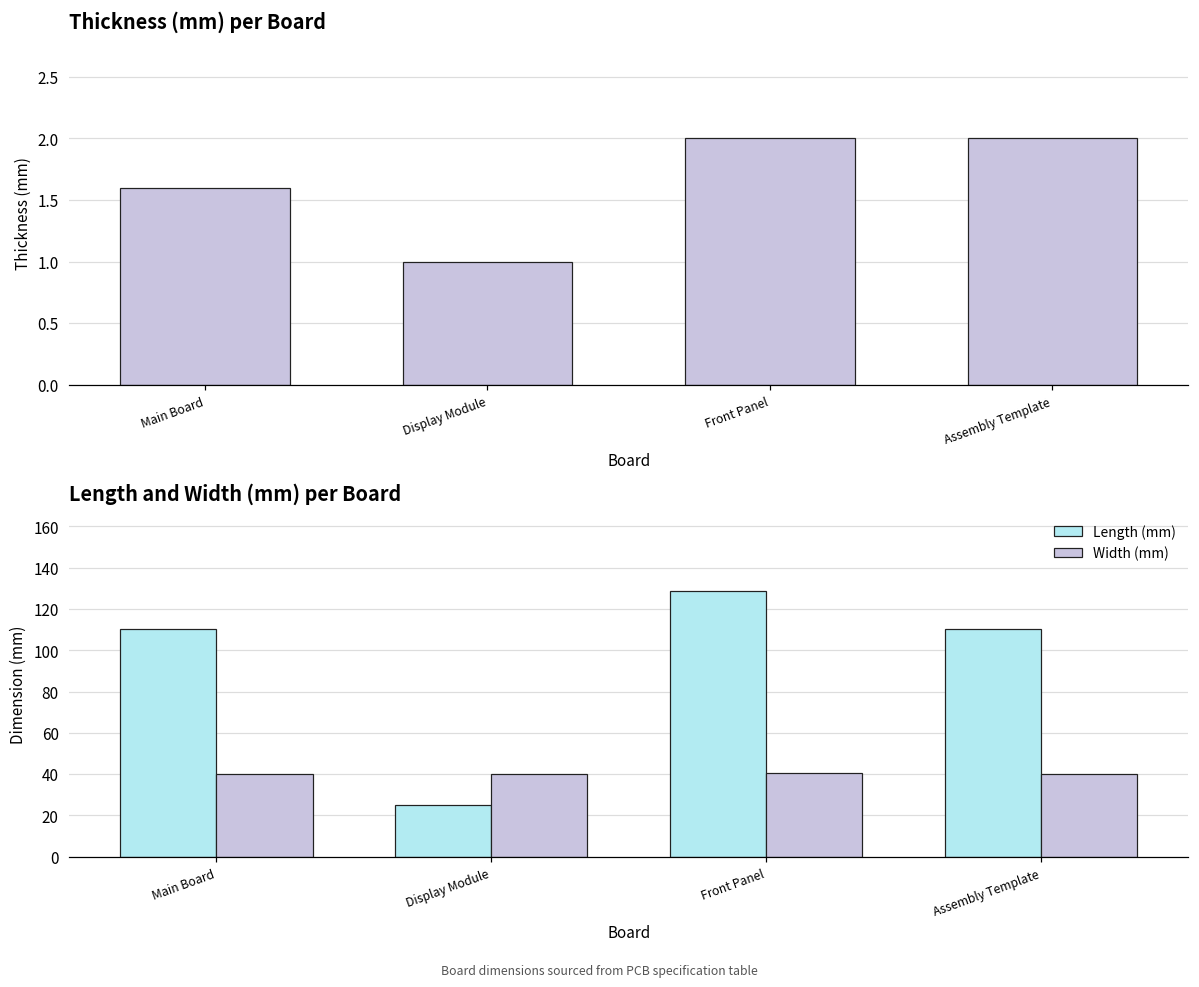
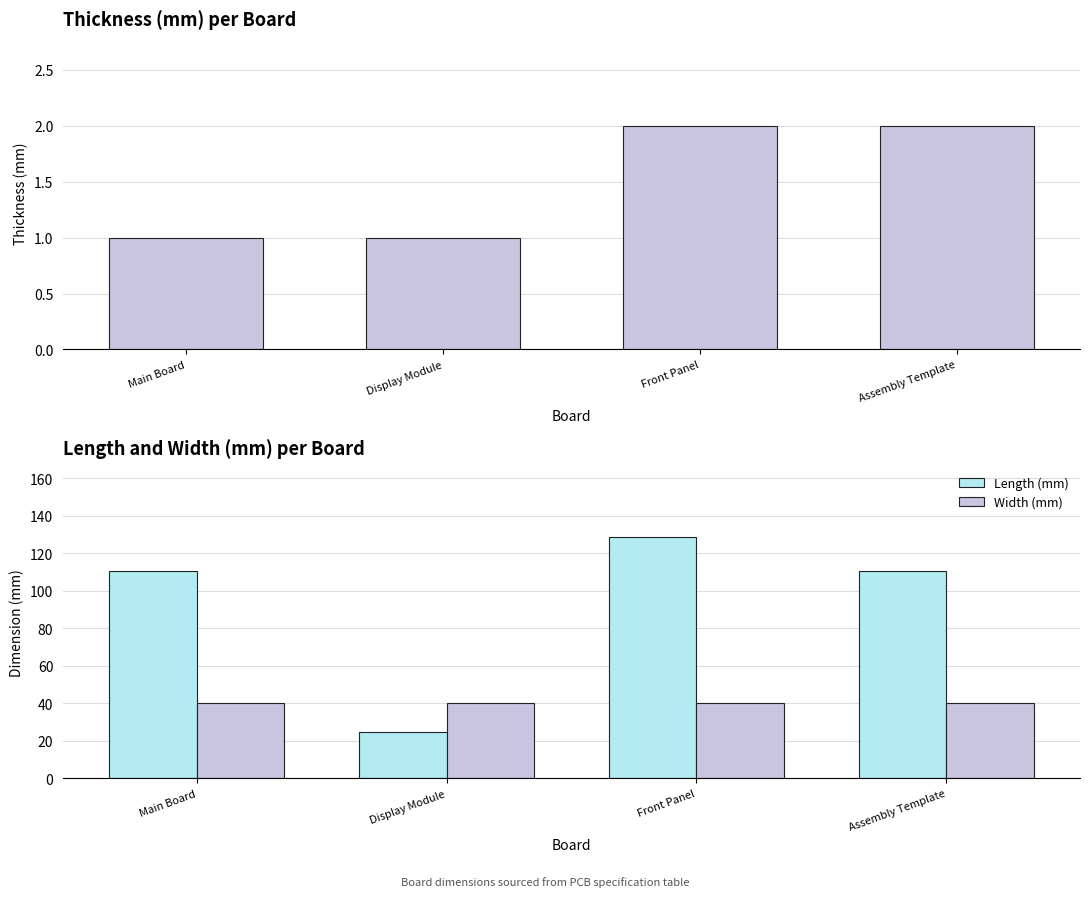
Thickness (mm) per Board, Main Board: 1.6 -> 1.0
